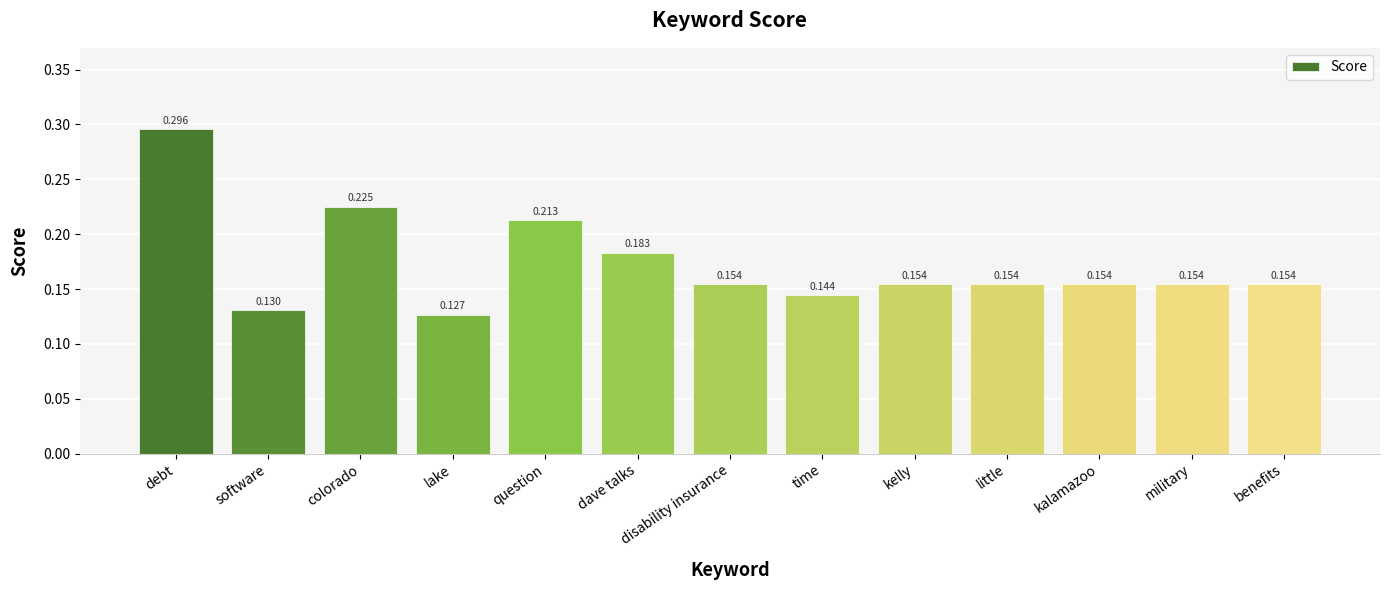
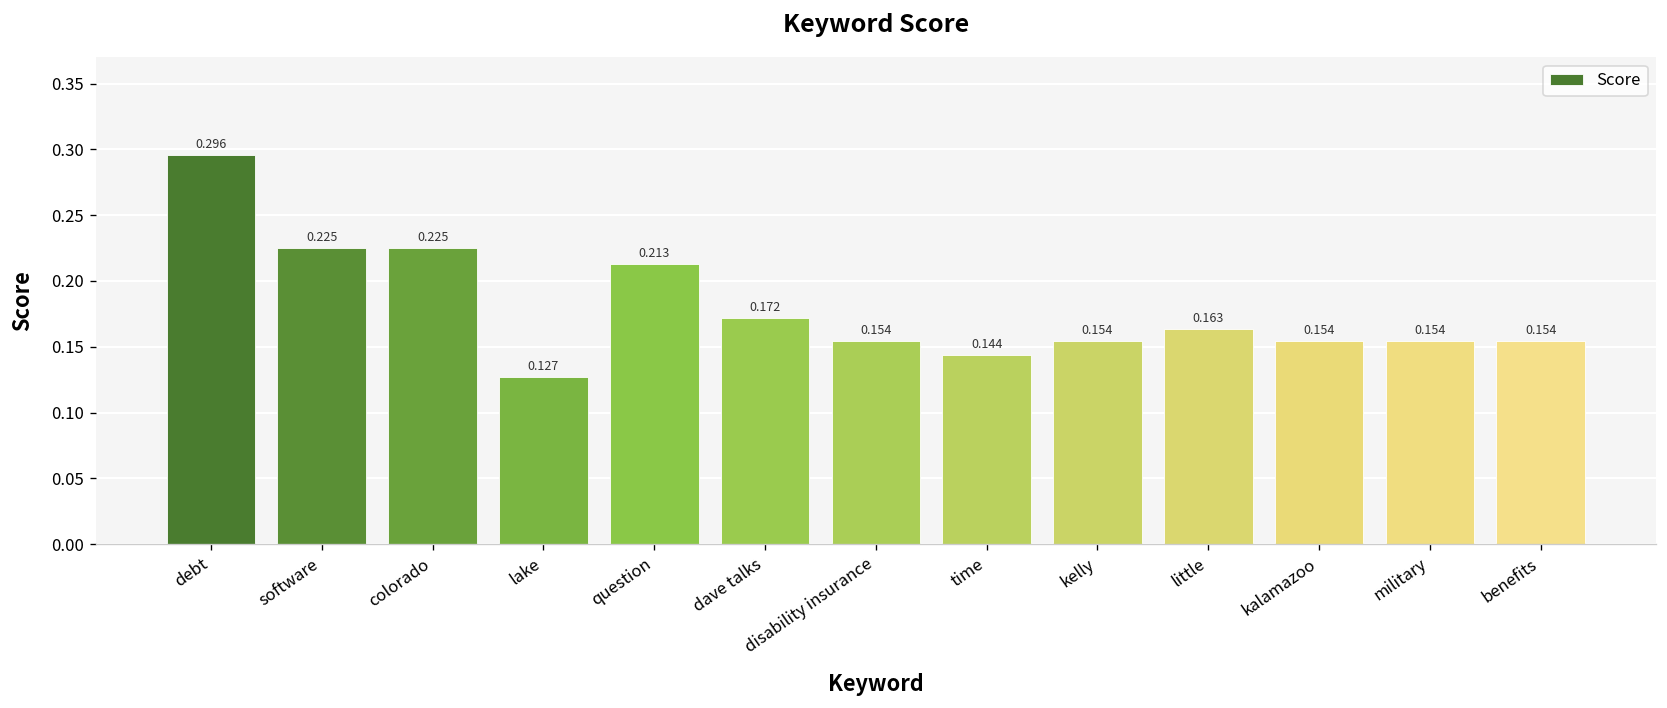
software: 0.130 -> 0.225
dave talks: 0.183 -> 0.172
little: 0.154 -> 0.163
